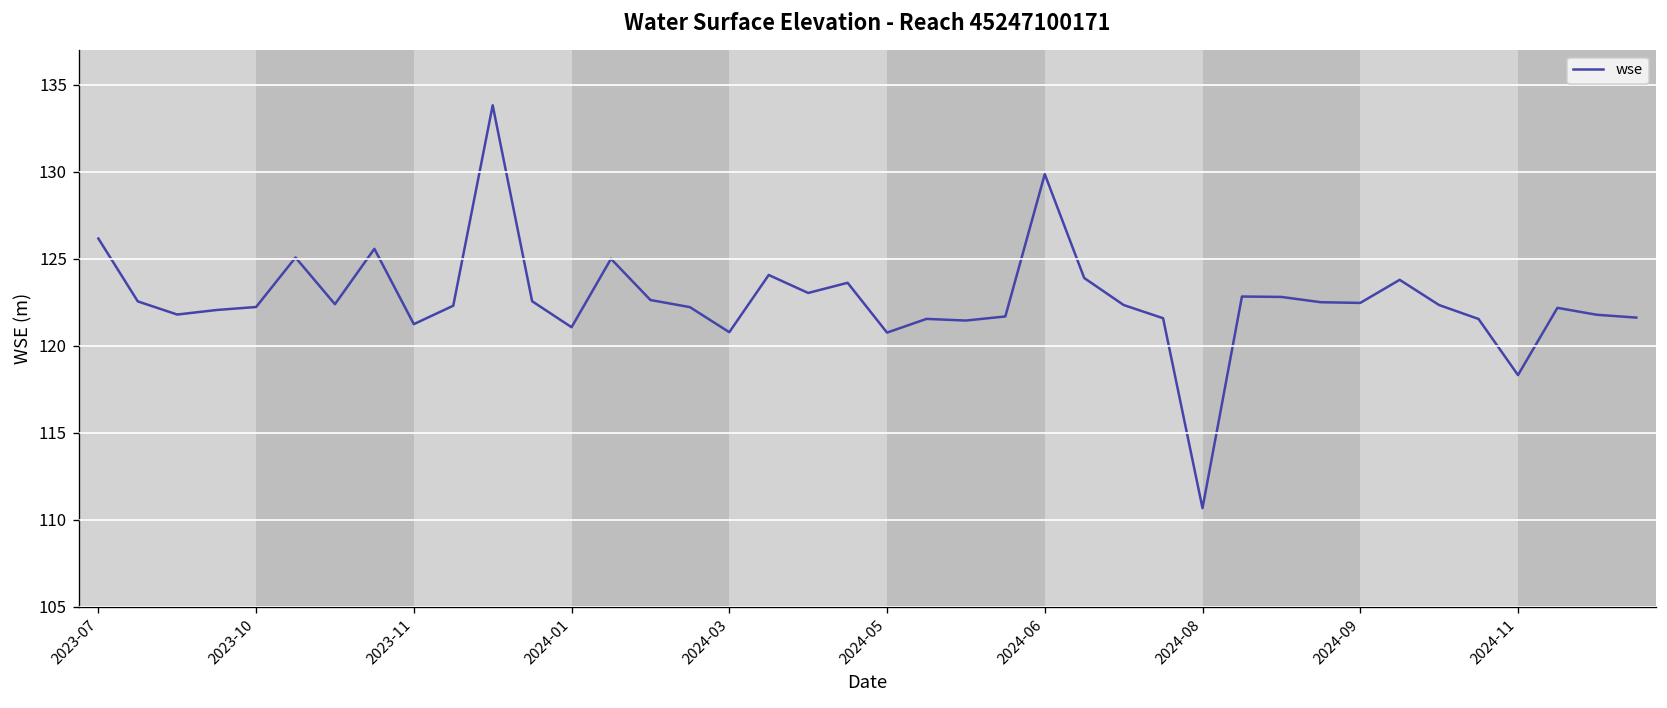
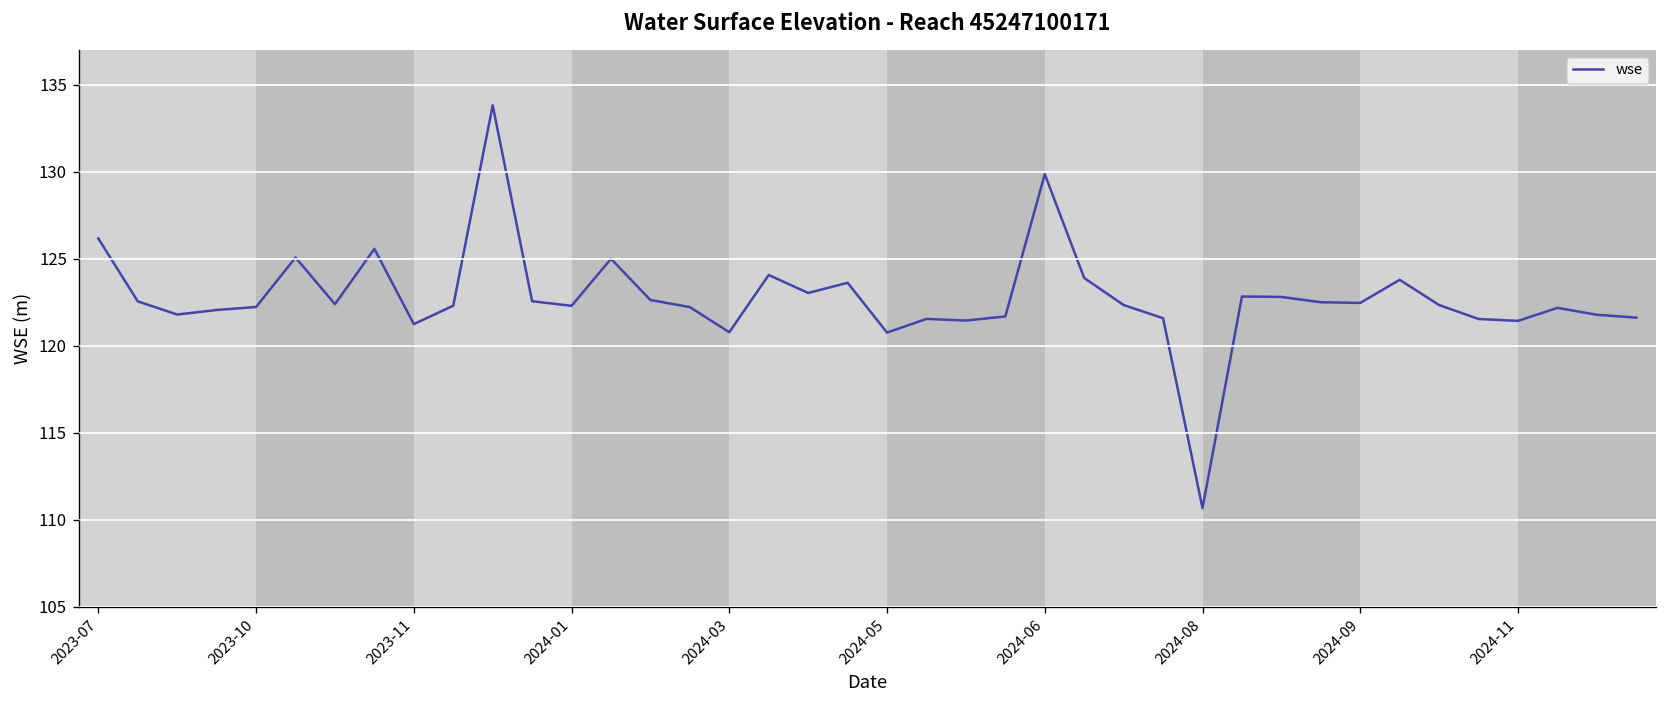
2024-01: 121.1 -> 122.3
2024-11: 118.3 -> 121.4
